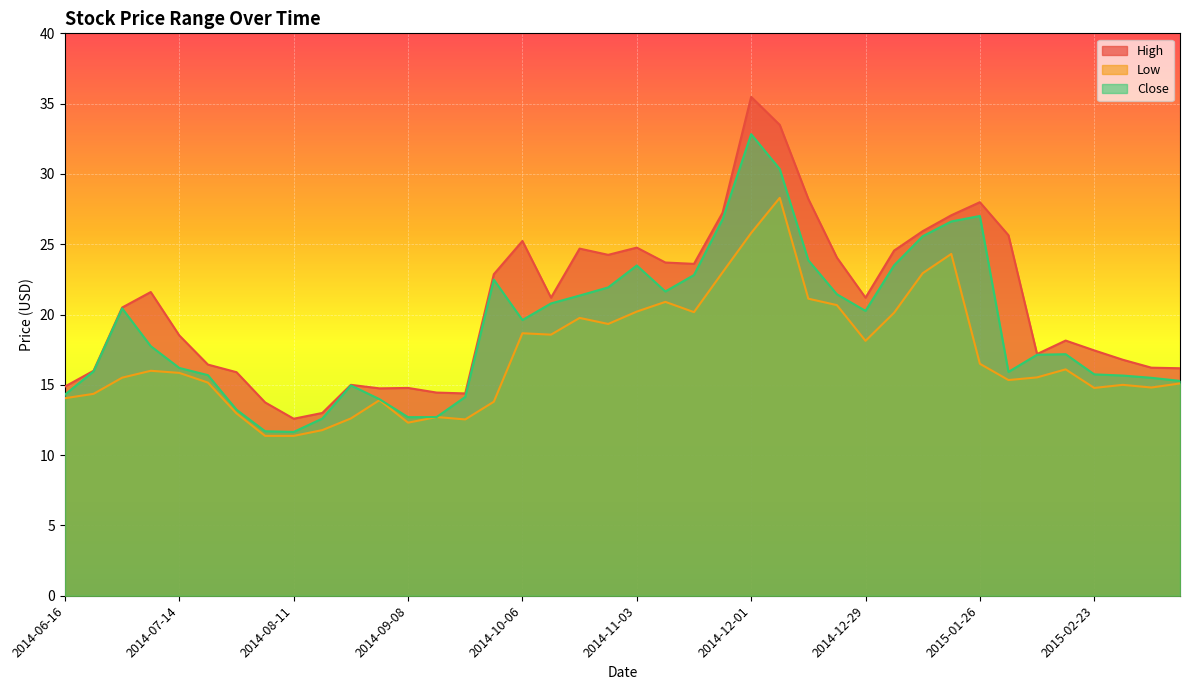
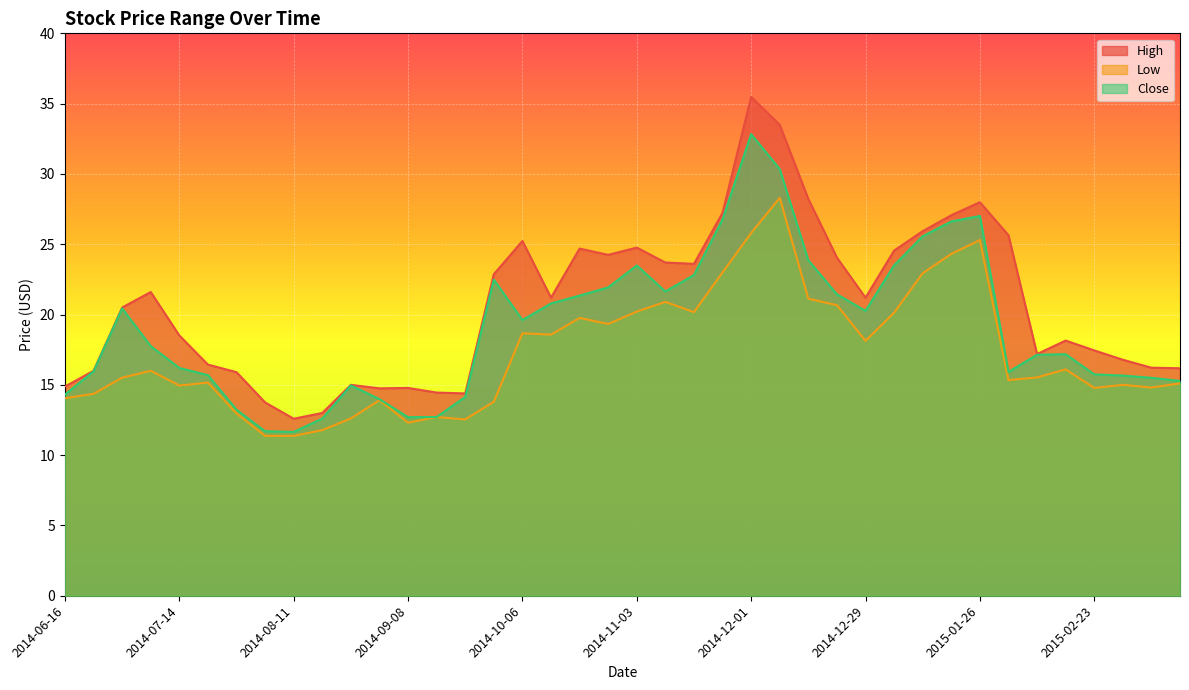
Low, 2014-07-14: 15.9 -> 15.0
Low, 2015-01-26: 16.5 -> 25.3
